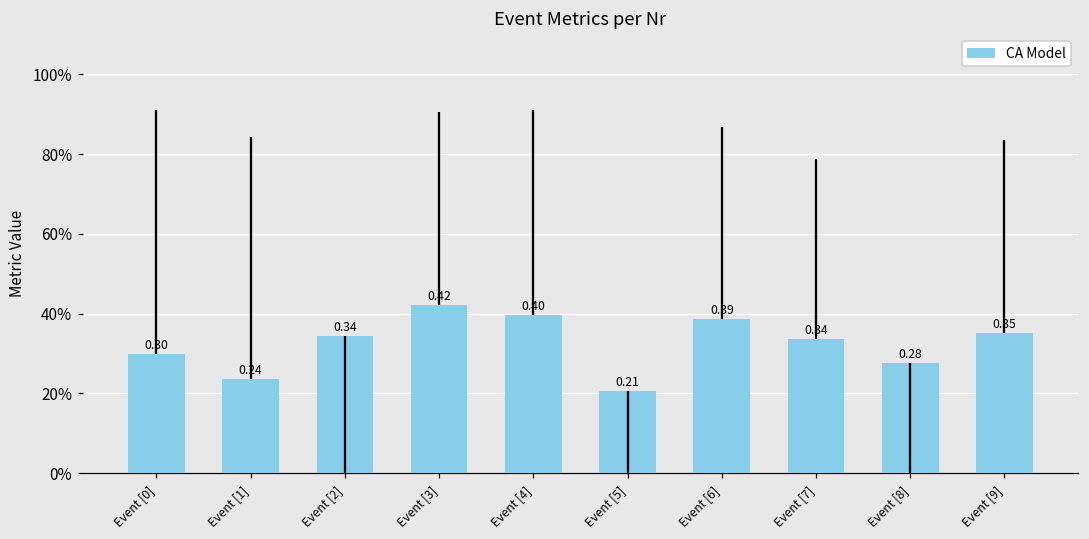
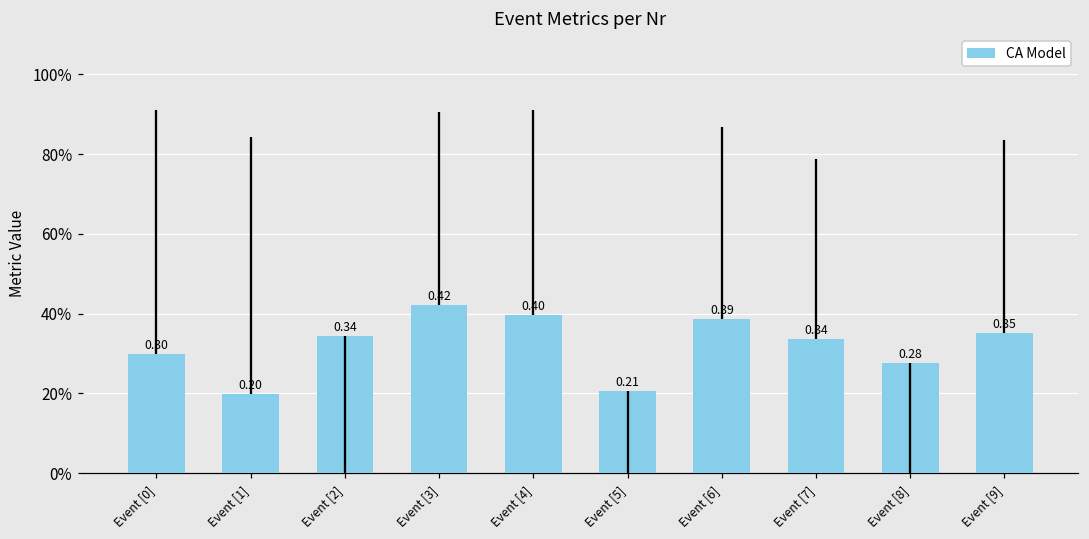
Event [1]: 0.24 -> 0.20
